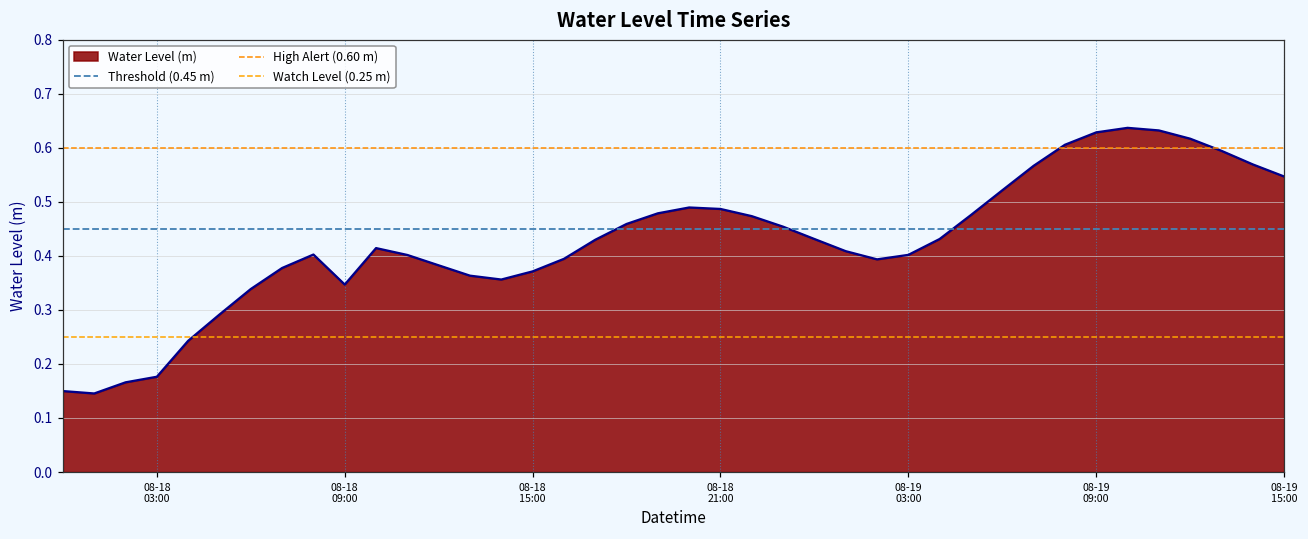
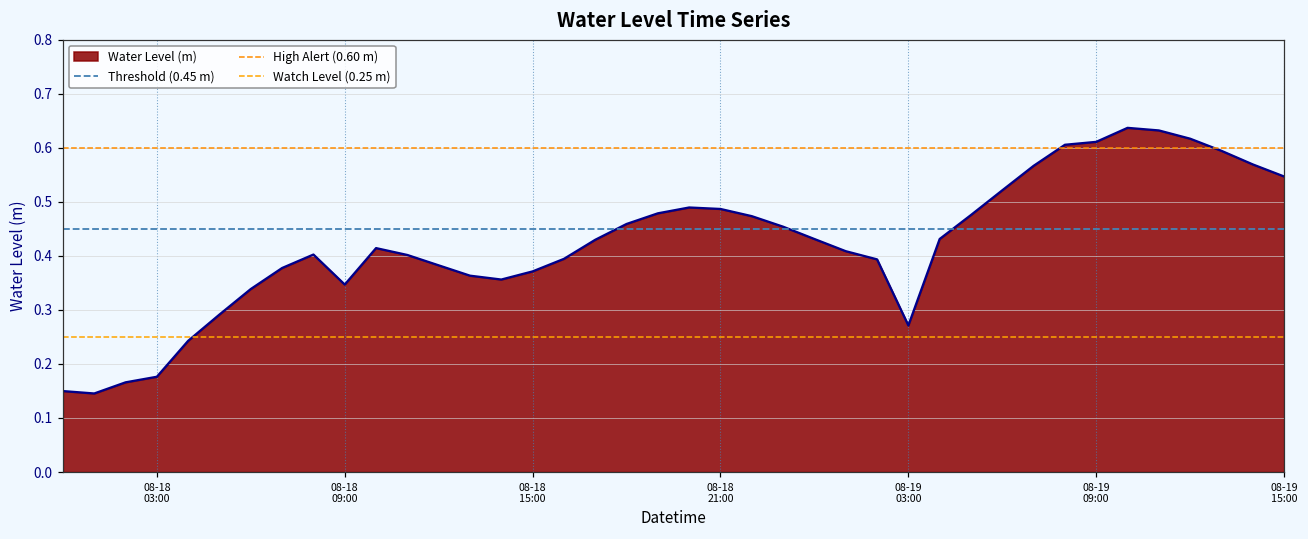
08-19 03:00: 0.40 -> 0.27
08-19 09:00: 0.63 -> 0.61
